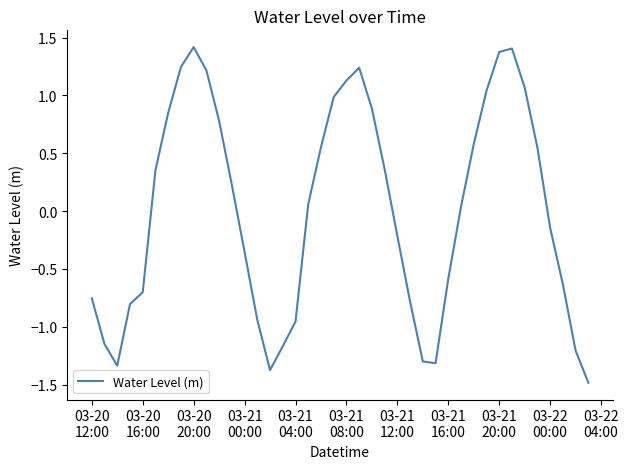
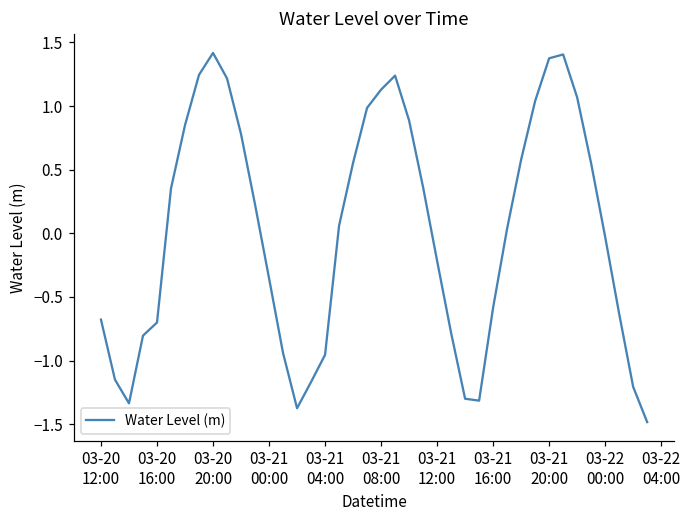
03-20 12:00: -0.75 -> -0.68
03-22 00:00: -0.15 -> -0.03
